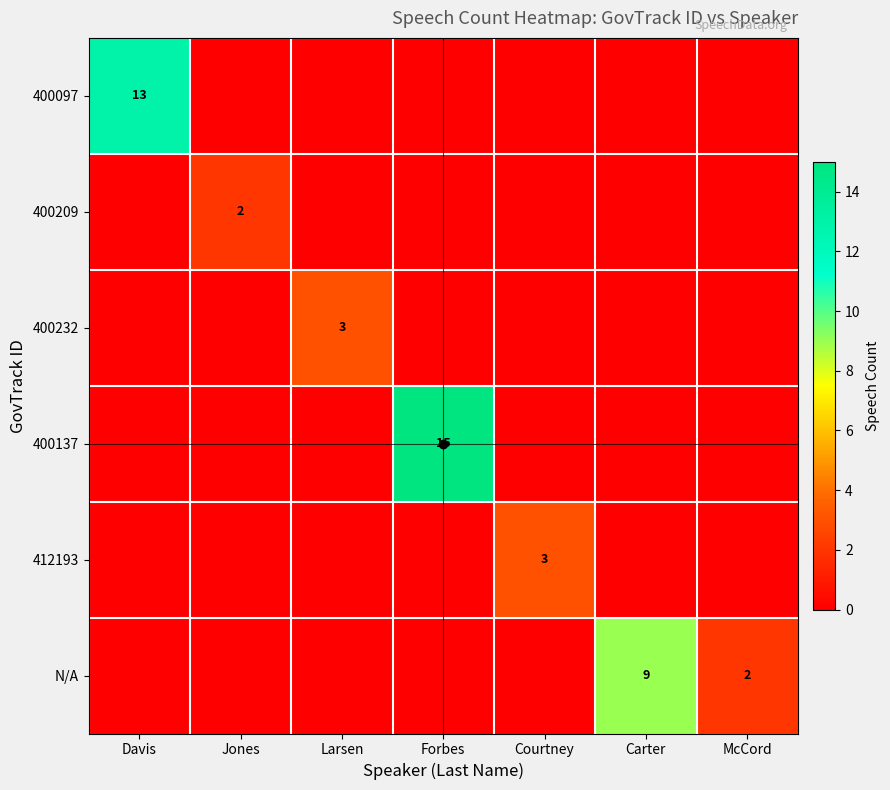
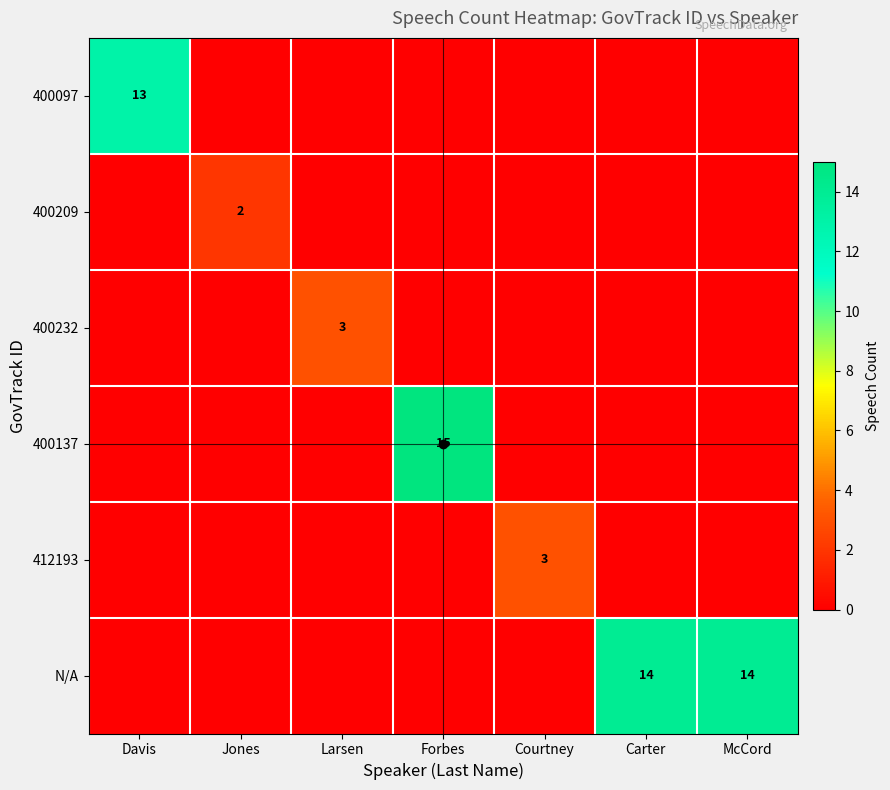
N/A, Carter: 9 -> 14
N/A, McCord: 2 -> 14
